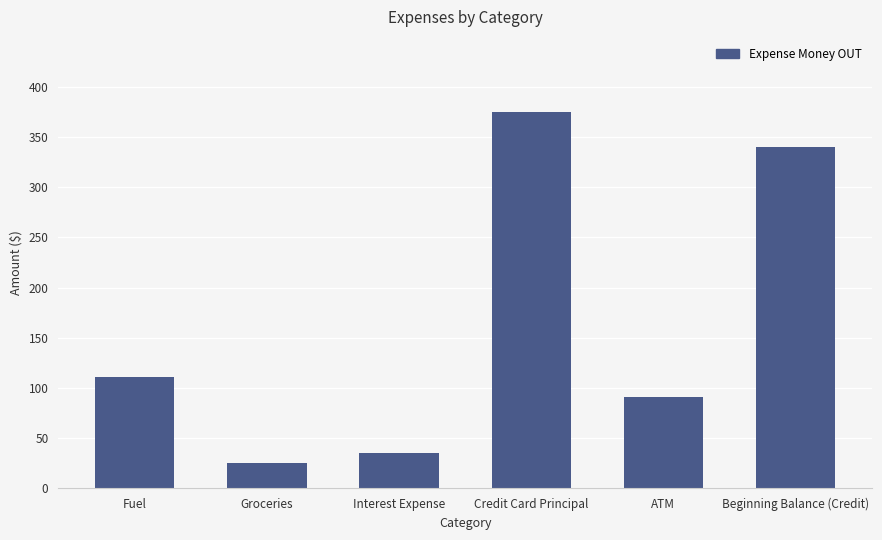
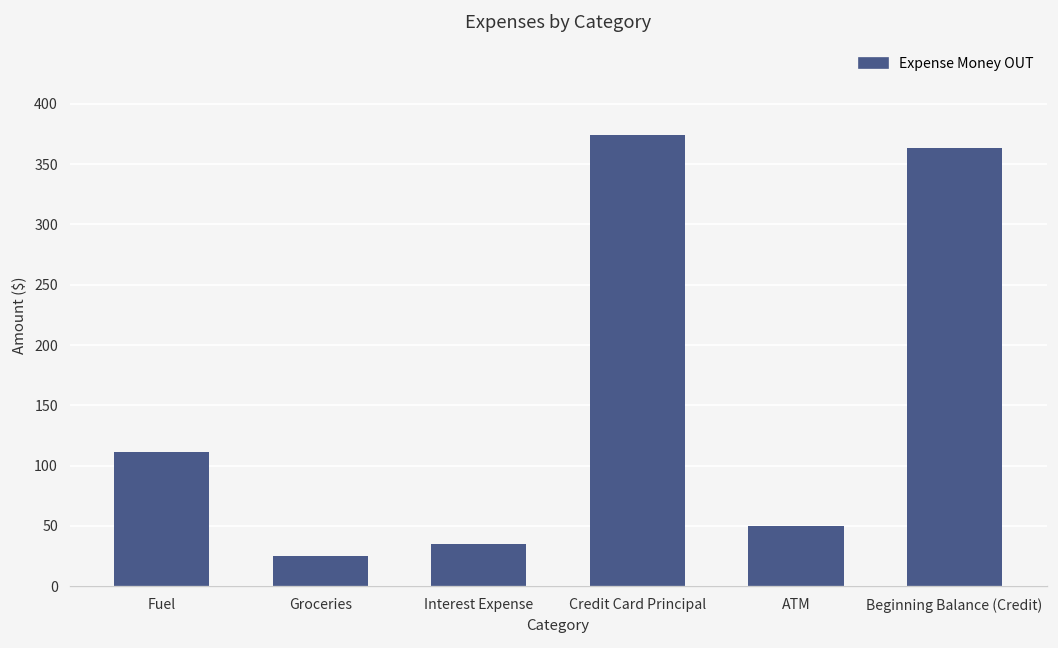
ATM: 91 -> 50
Beginning Balance (Credit): 340 -> 364
